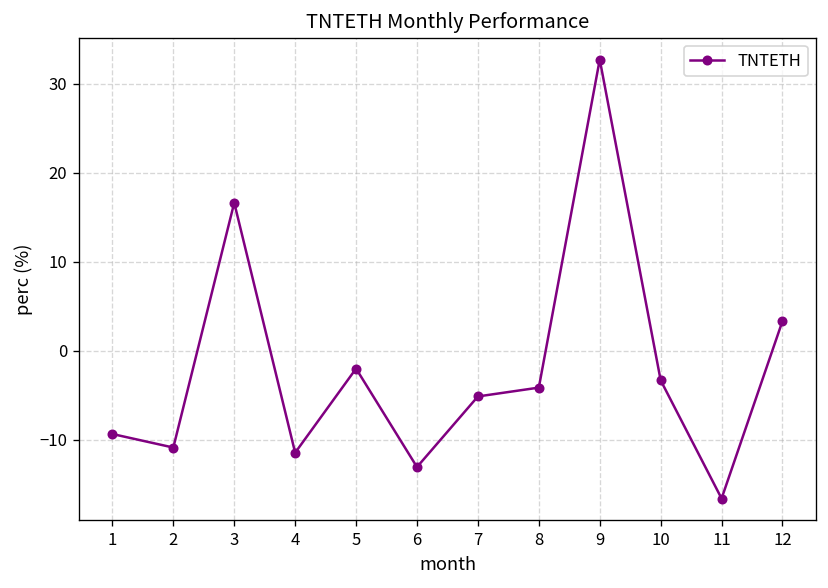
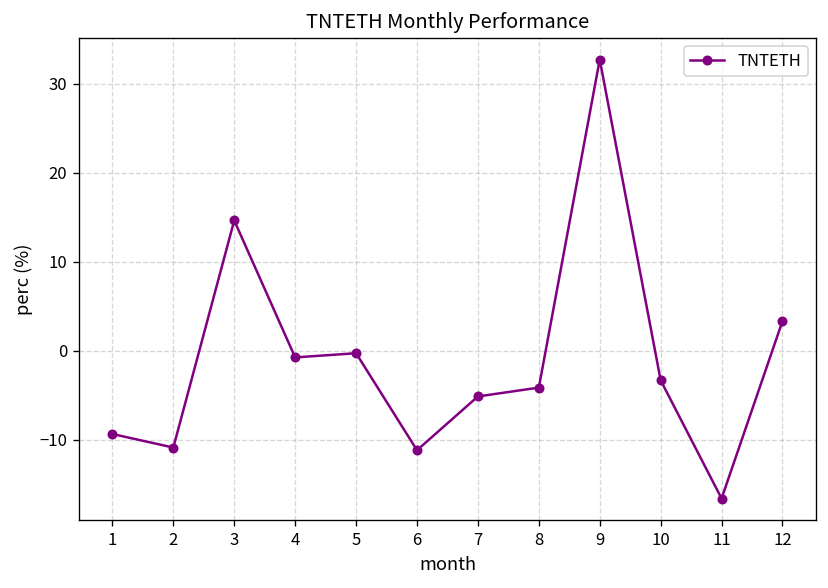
3: 17 -> 15
4: -11 -> -1
5: -2 -> 0
6: -13 -> -11
